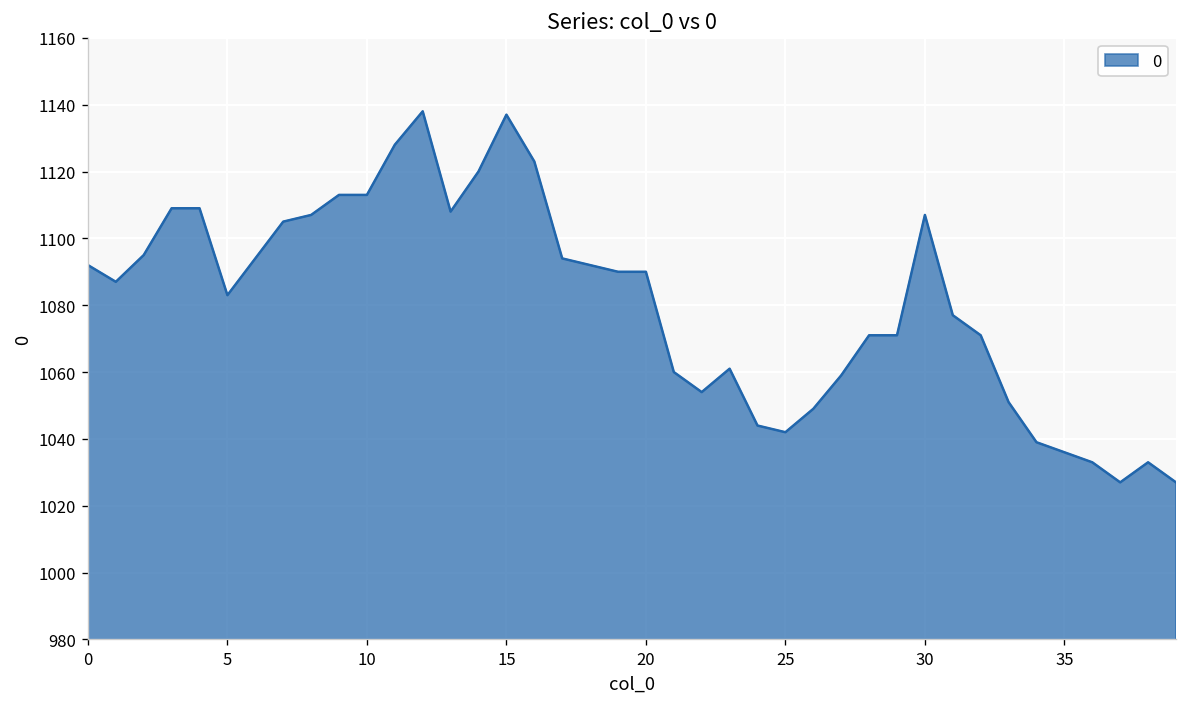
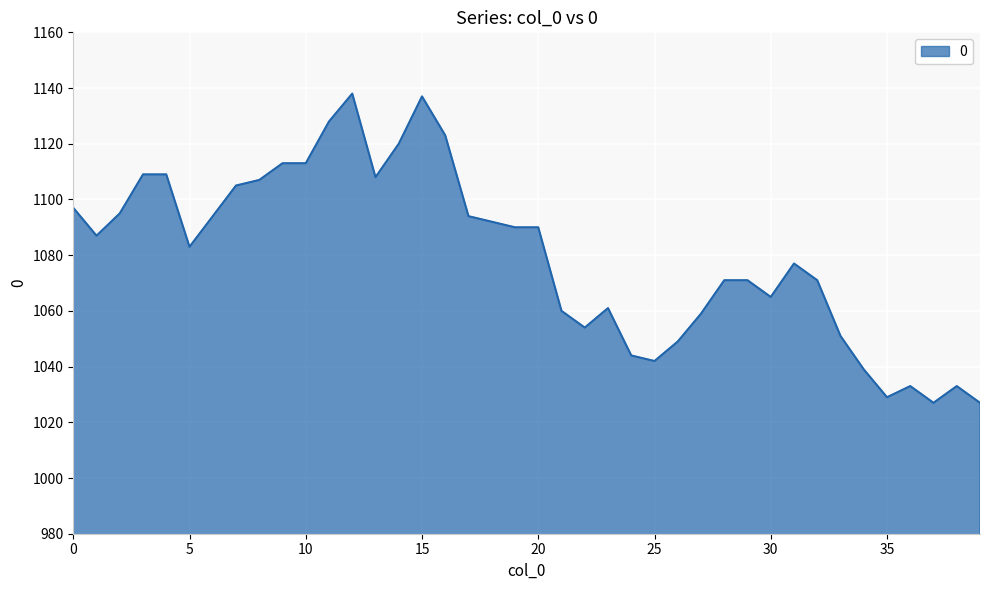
0: 1092 -> 1097
30: 1107 -> 1065
35: 1036 -> 1029
